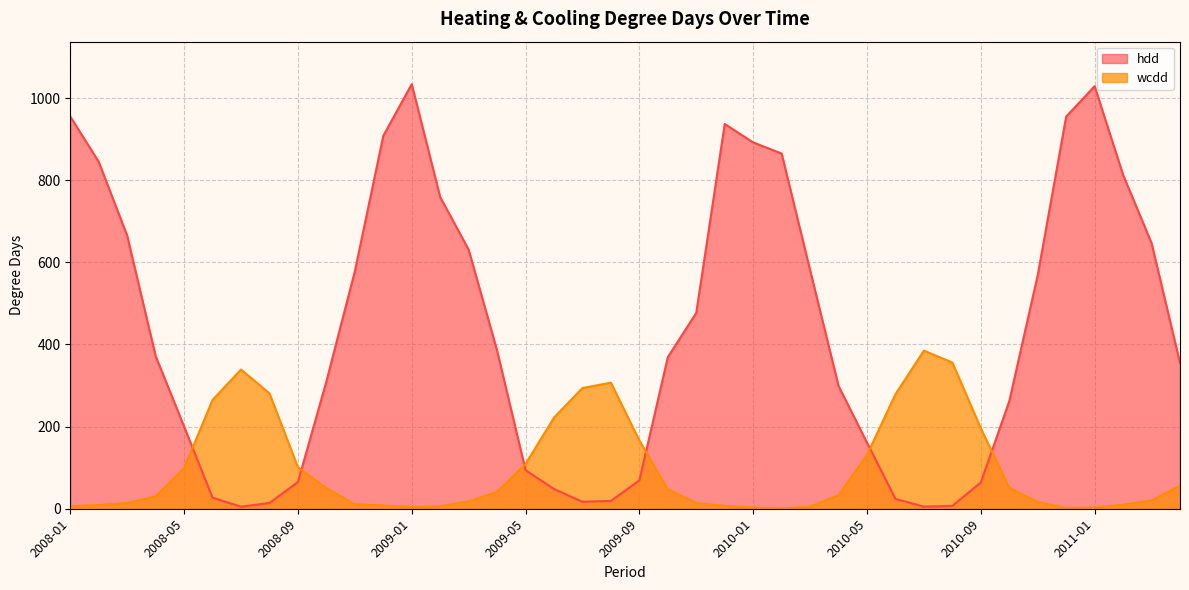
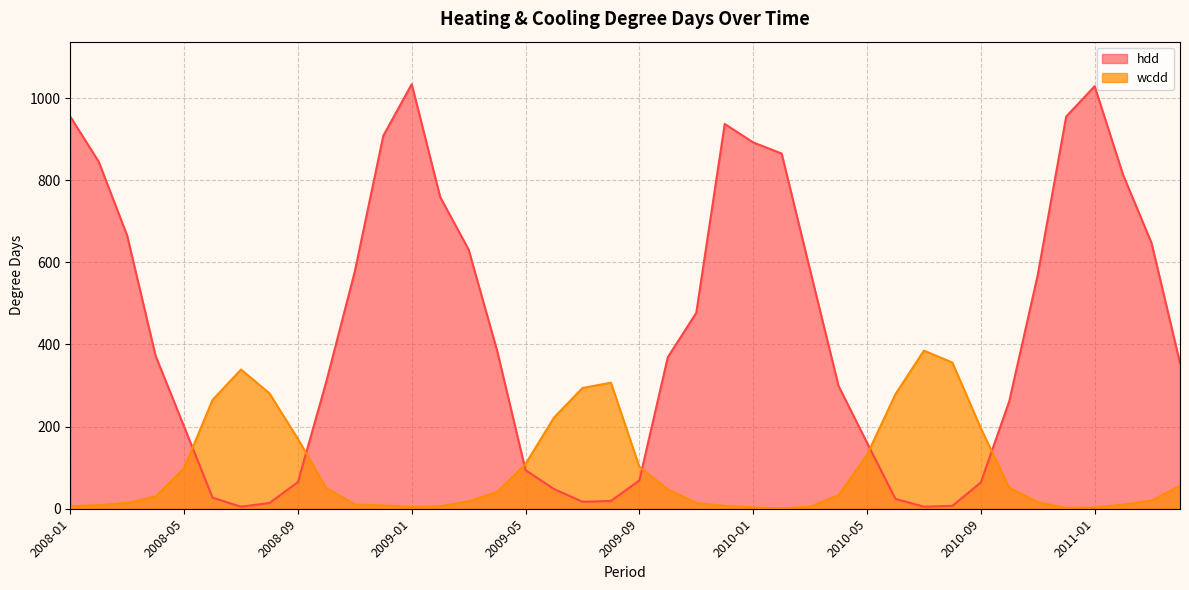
wcdd, 2008-09: 100 -> 170
wcdd, 2009-09: 170 -> 100
